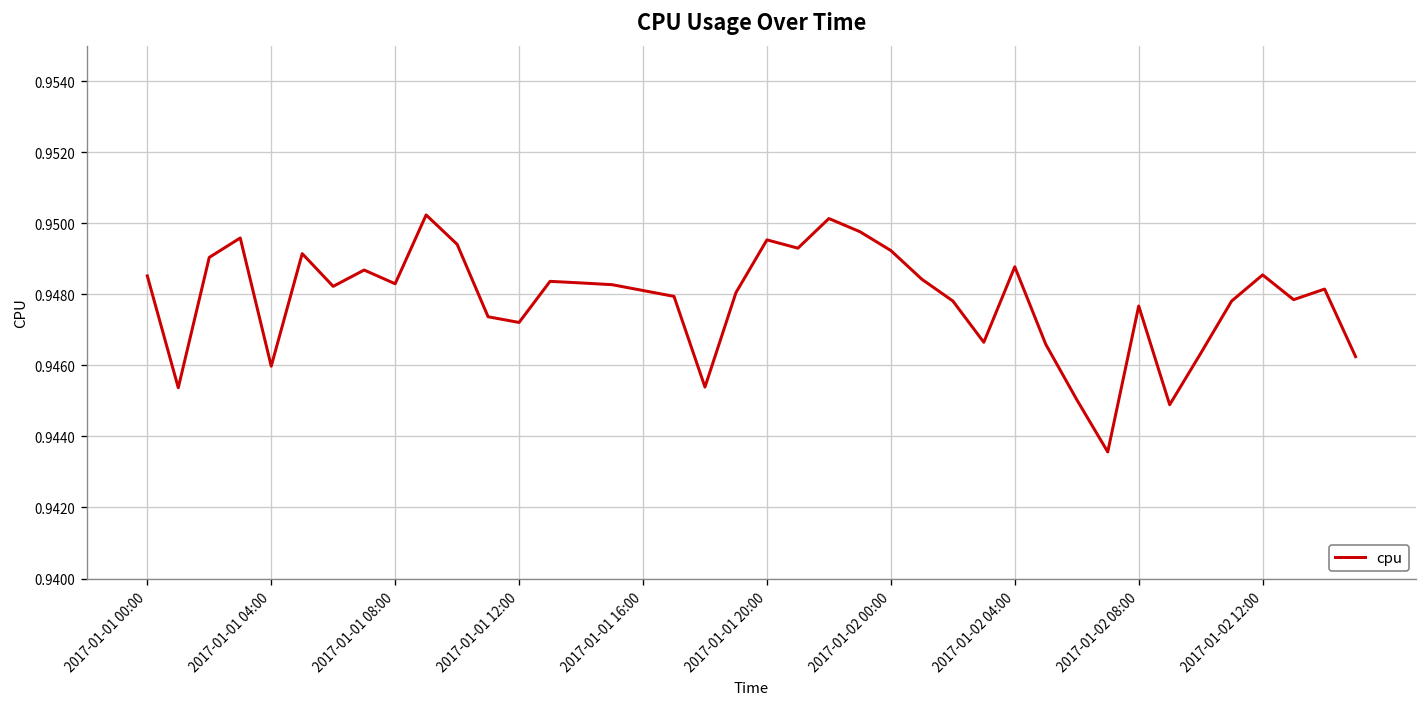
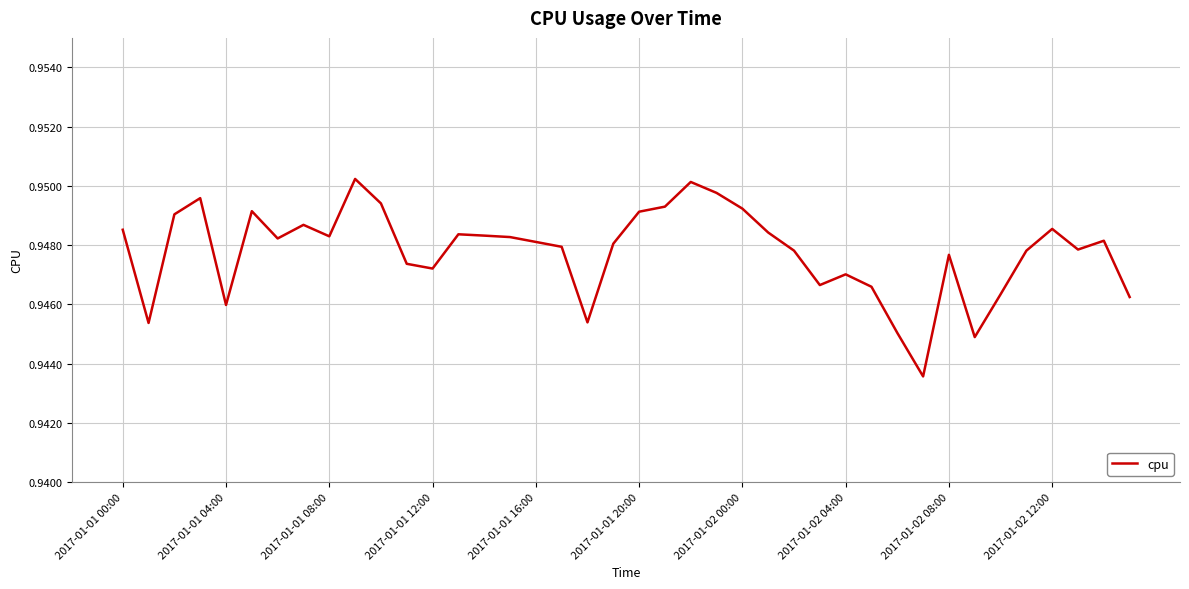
2017-01-01 20:00: 0.9495 -> 0.9491
2017-01-02 04:00: 0.9488 -> 0.9470
